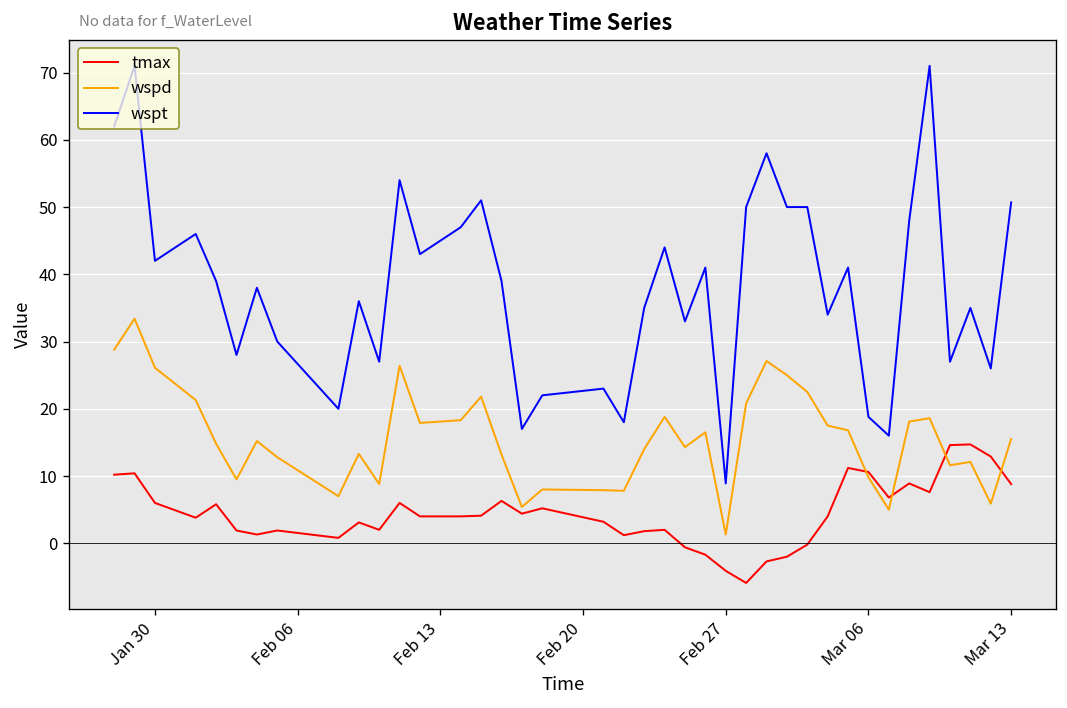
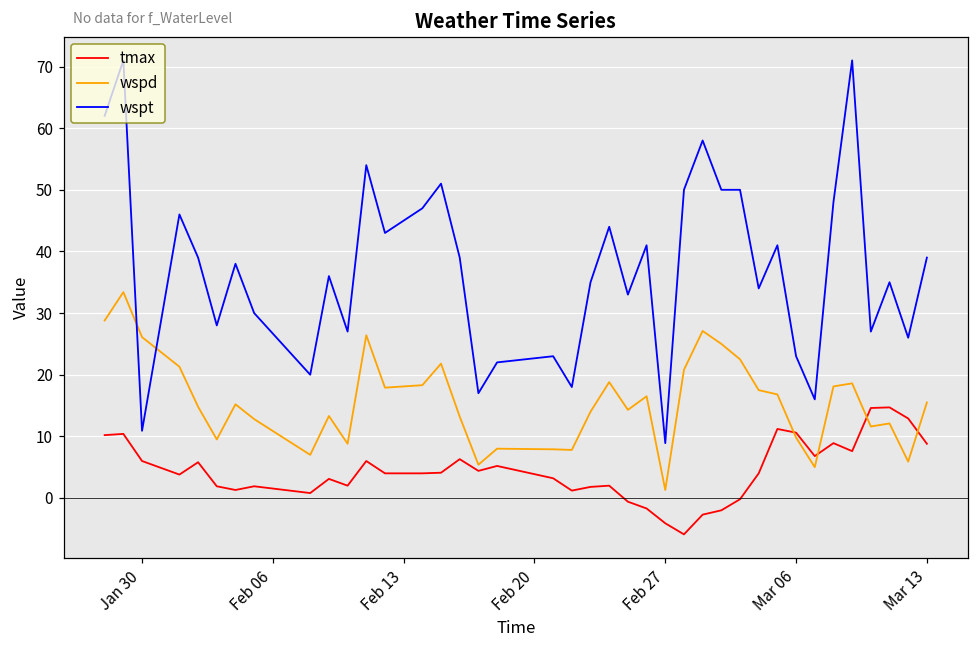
wspt, Jan 30: 42 -> 11
wspt, Mar 06: 19 -> 23
wspt, Mar 13: 51 -> 39
